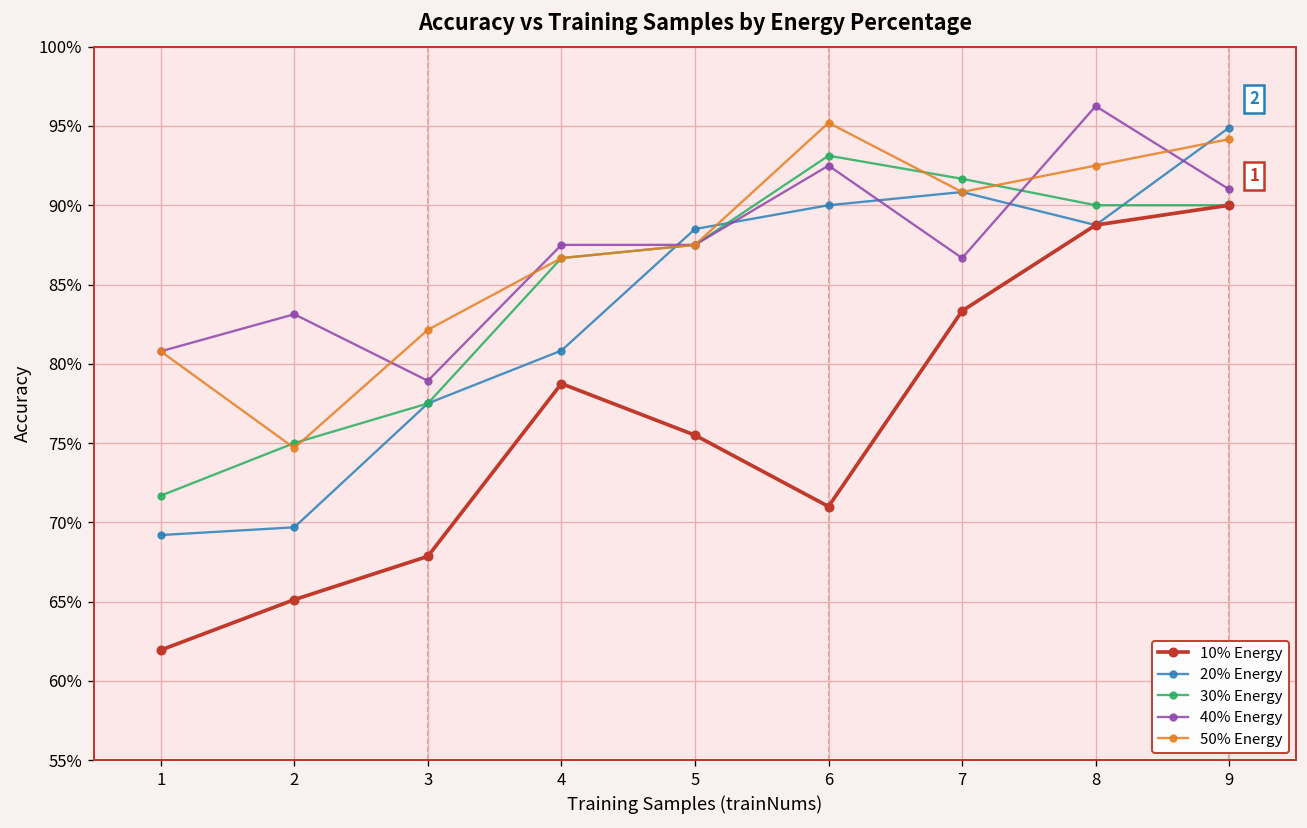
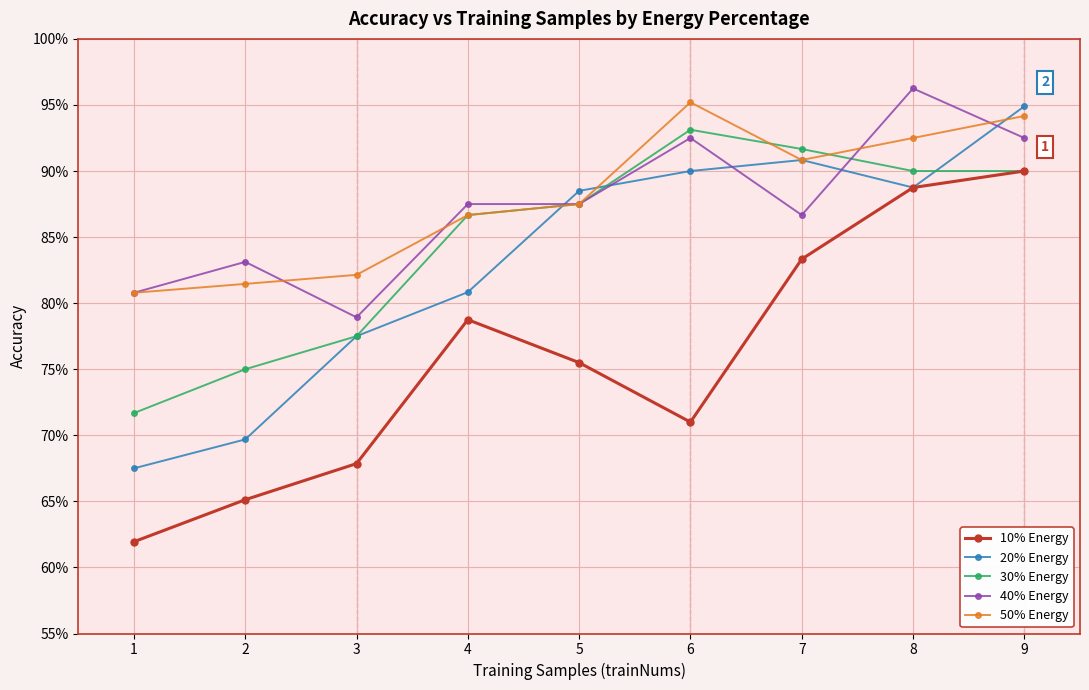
20% Energy, 1: 69.2% -> 67.5%
50% Energy, 2: 74.7% -> 81.5%
40% Energy, 9: 91.0% -> 92.5%
